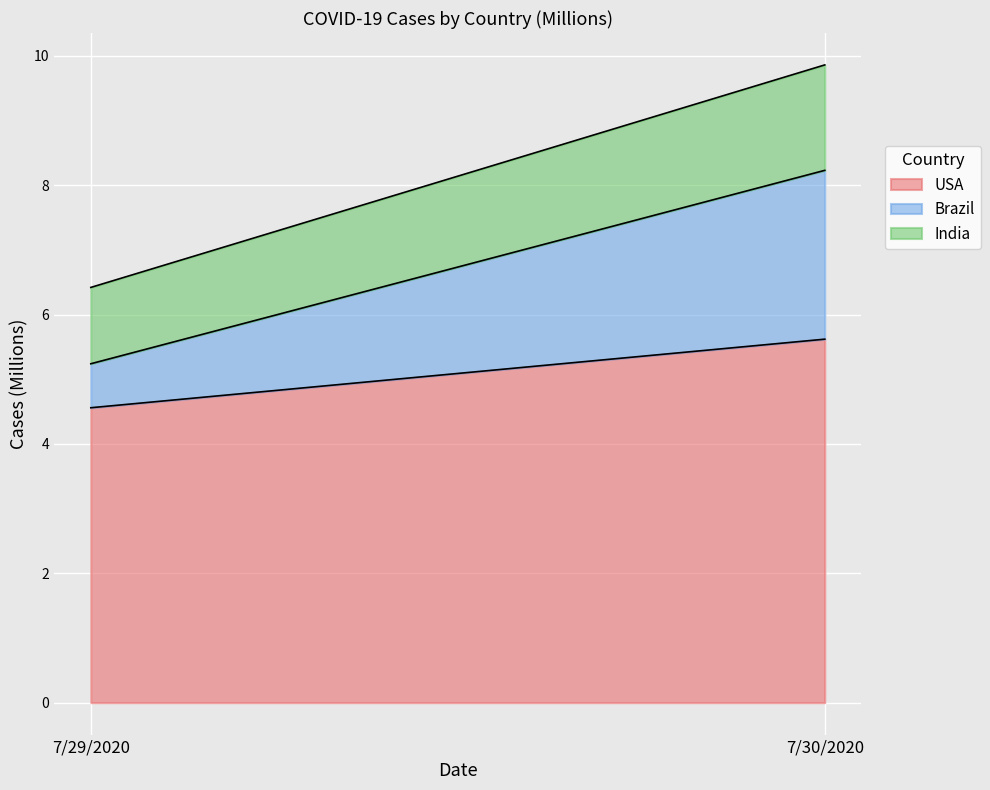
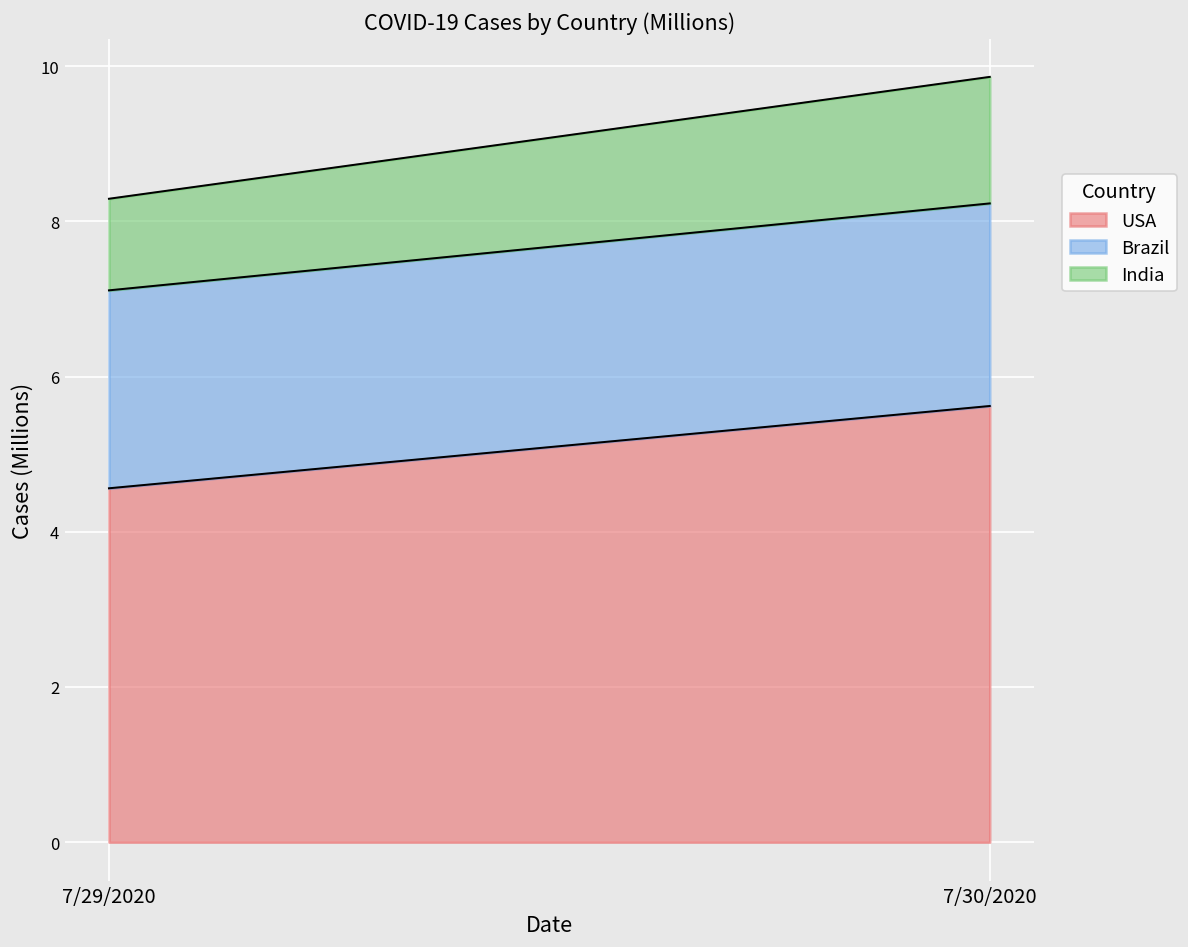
Brazil, 7/29/2020: 0.7 -> 2.6
